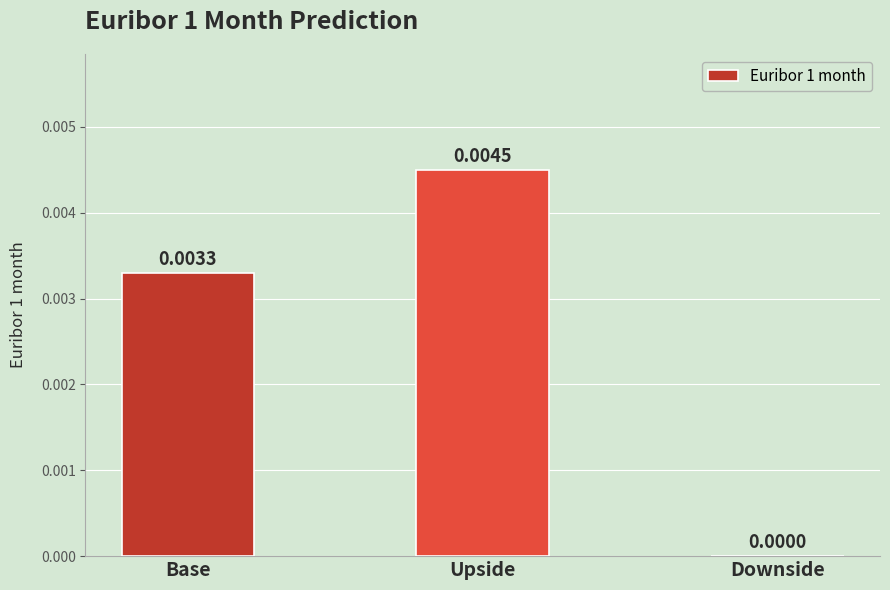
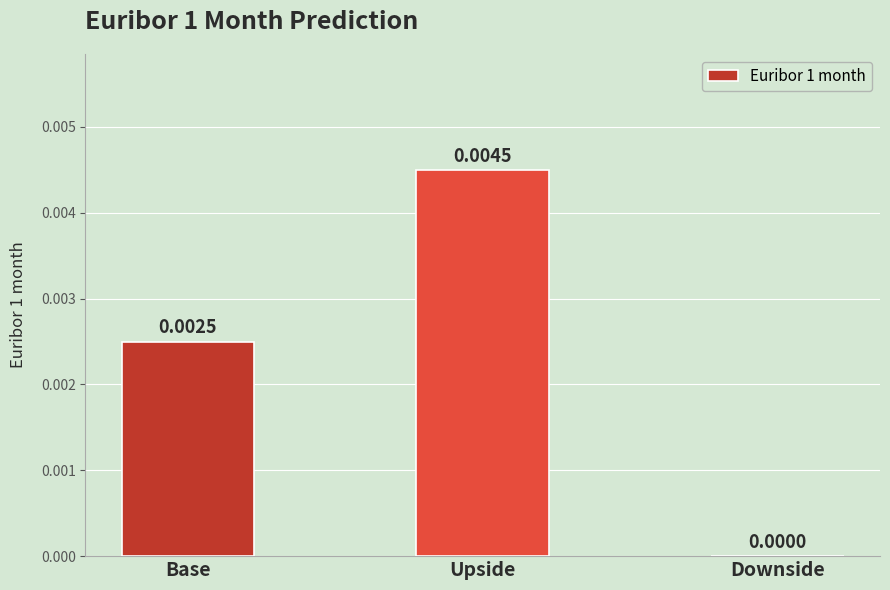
Base: 0.0033 -> 0.0025
